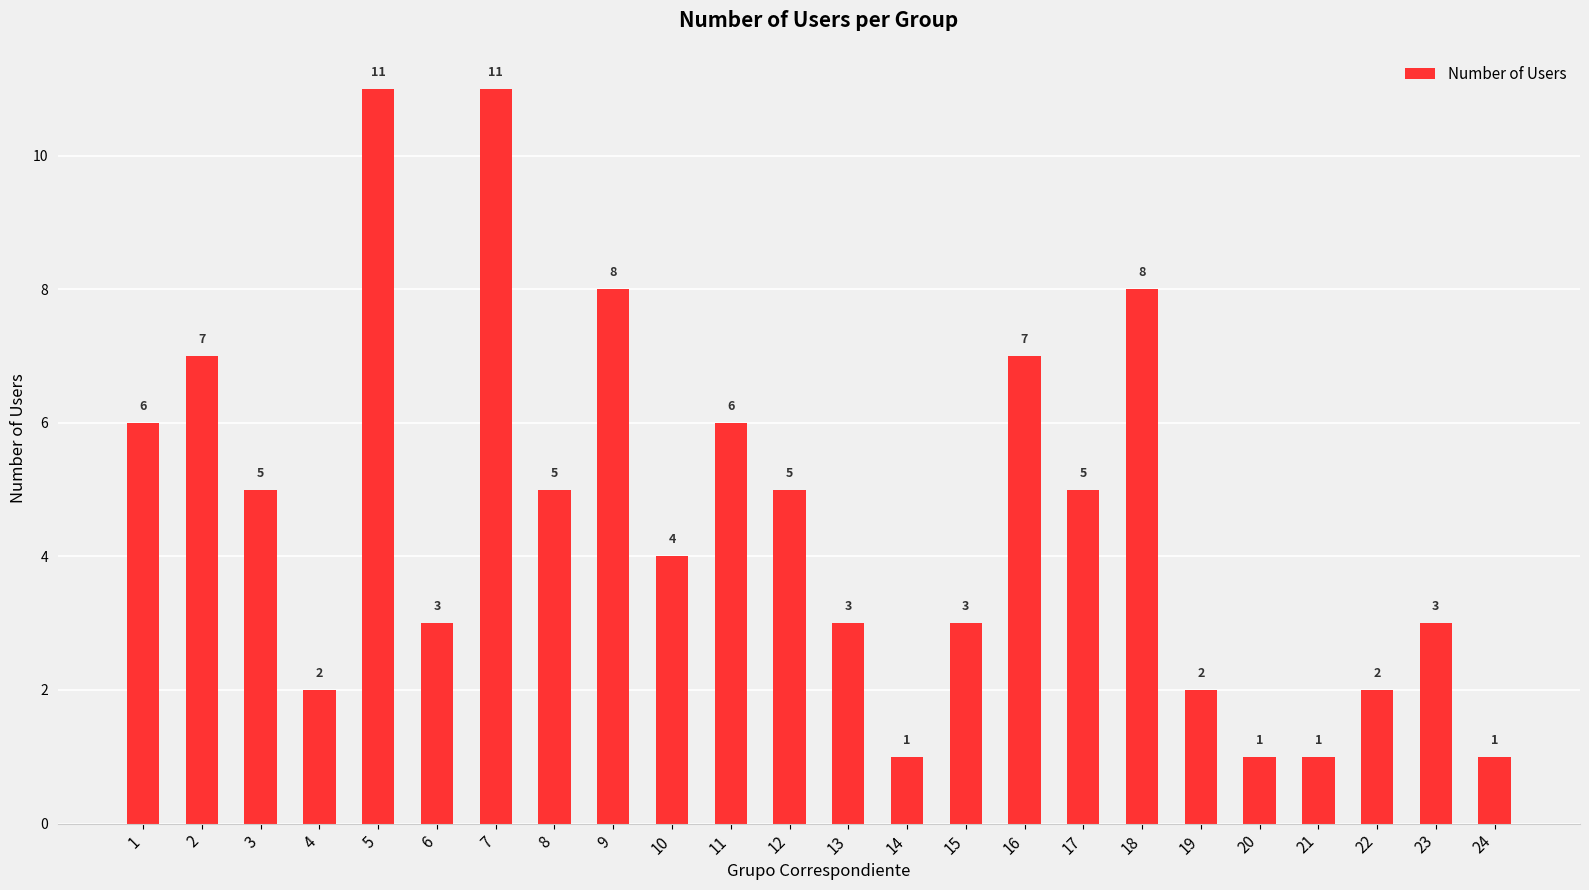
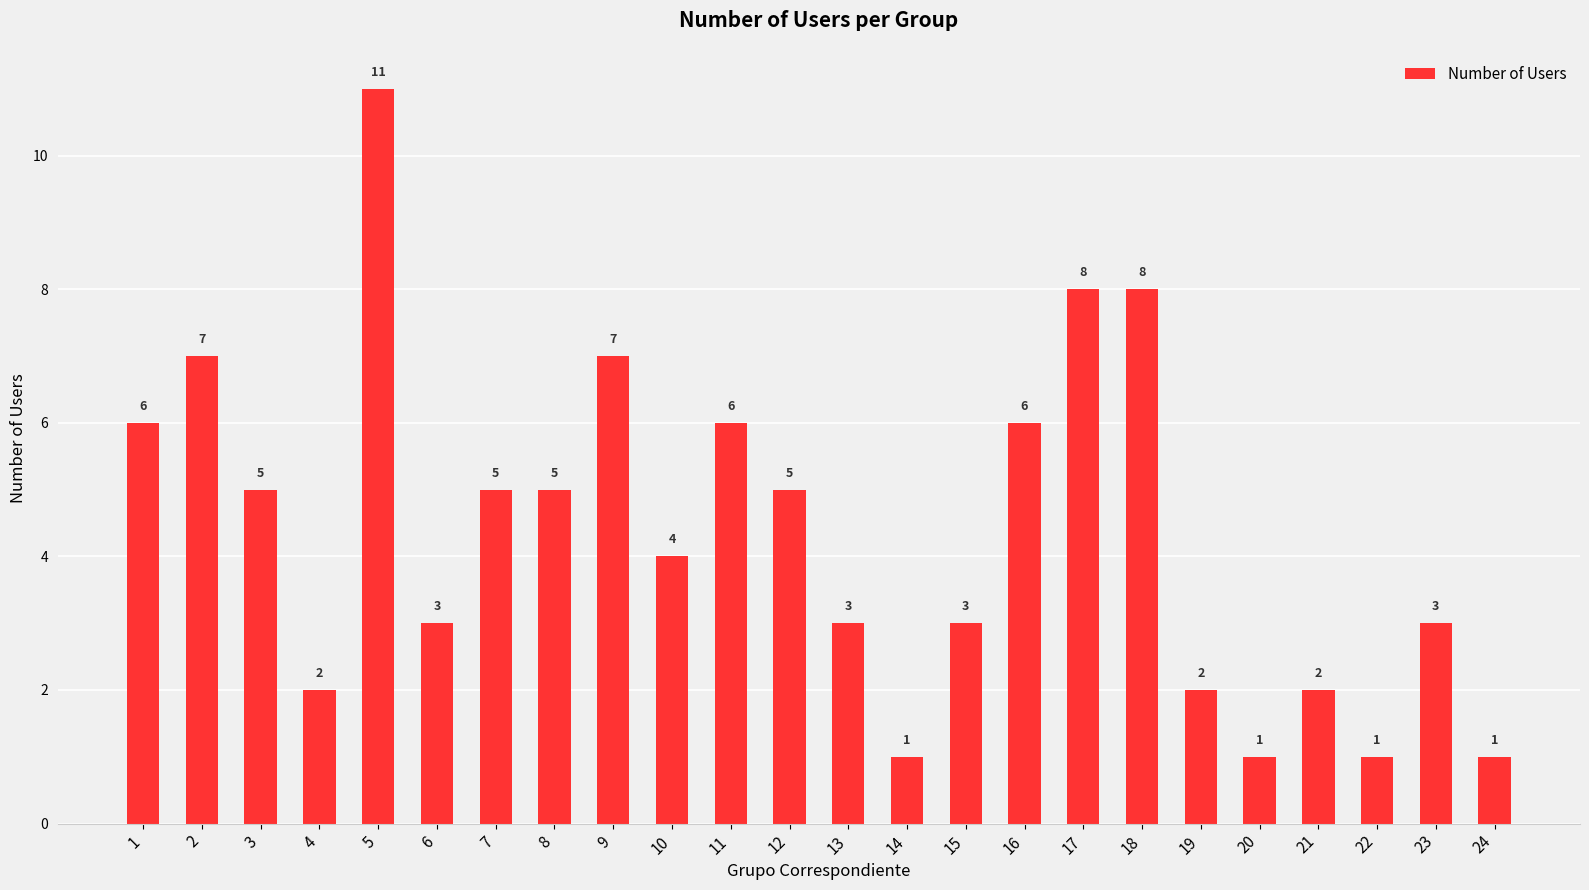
7: 11 -> 5
9: 8 -> 7
16: 7 -> 6
17: 5 -> 8
21: 1 -> 2
22: 2 -> 1
